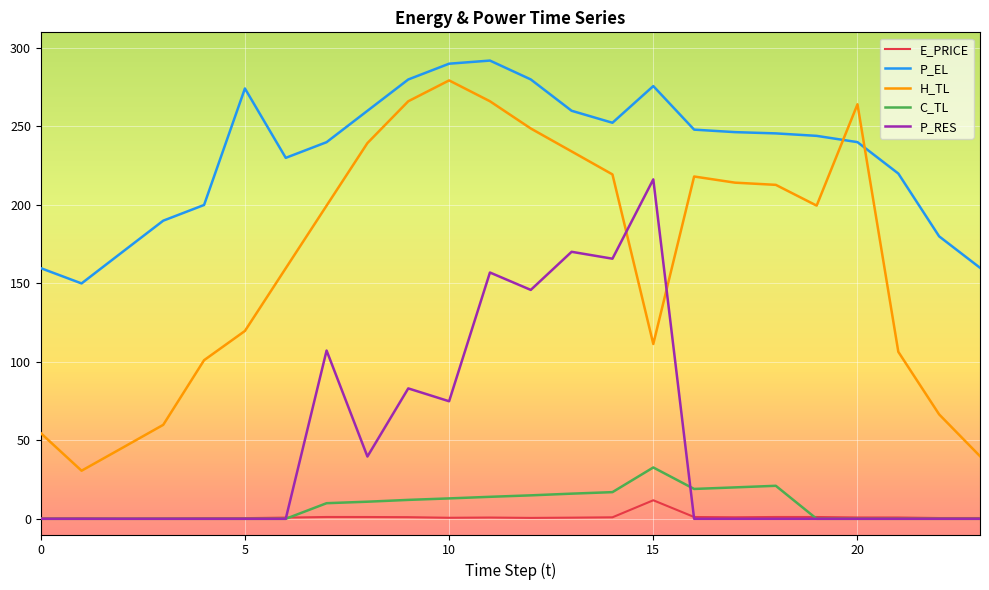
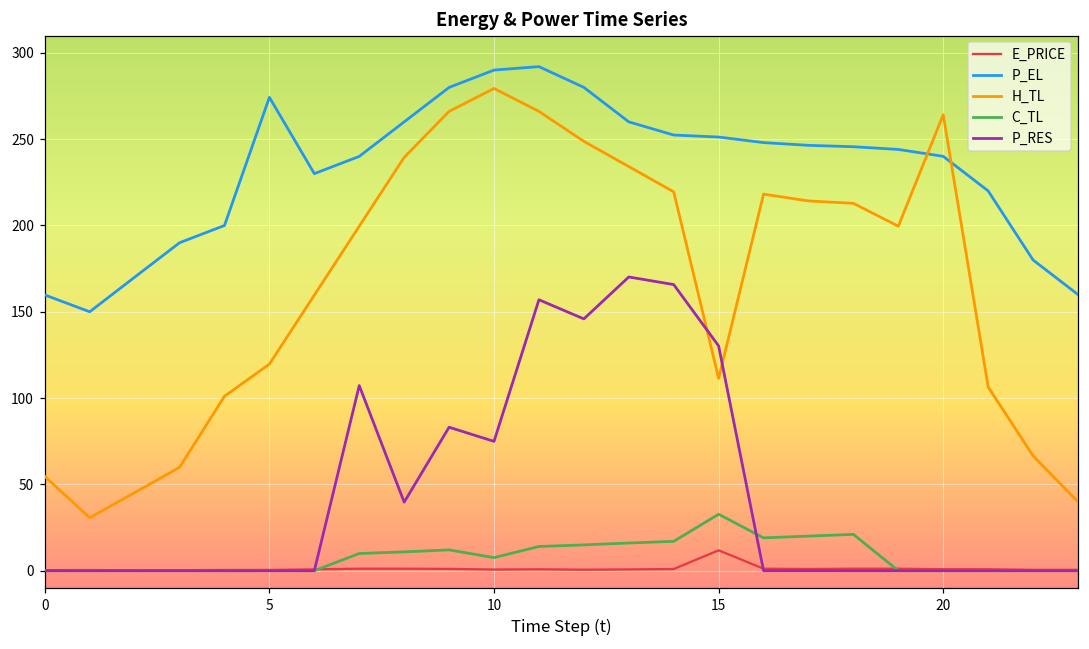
C_TL, 10: 13 -> 8
P_EL, 15: 276 -> 251
P_RES, 15: 216 -> 130
